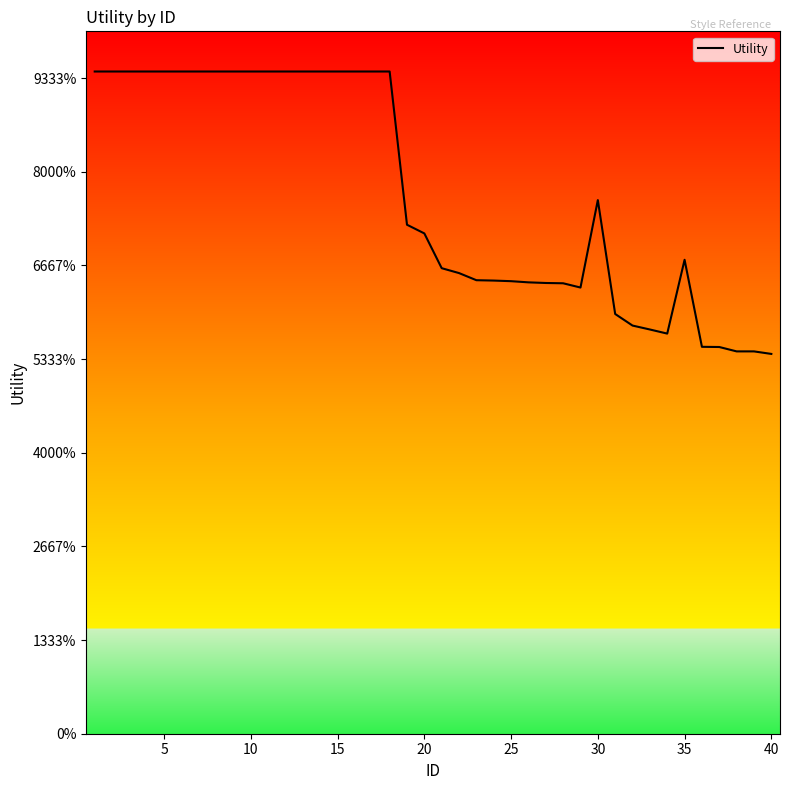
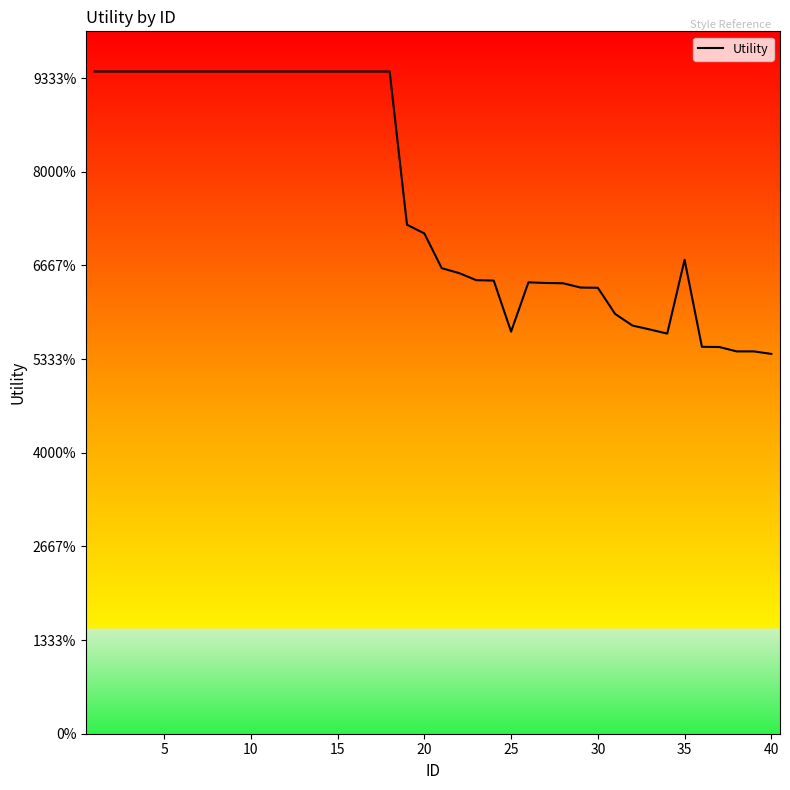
25: 6400% -> 5700%
30: 7600% -> 6300%
